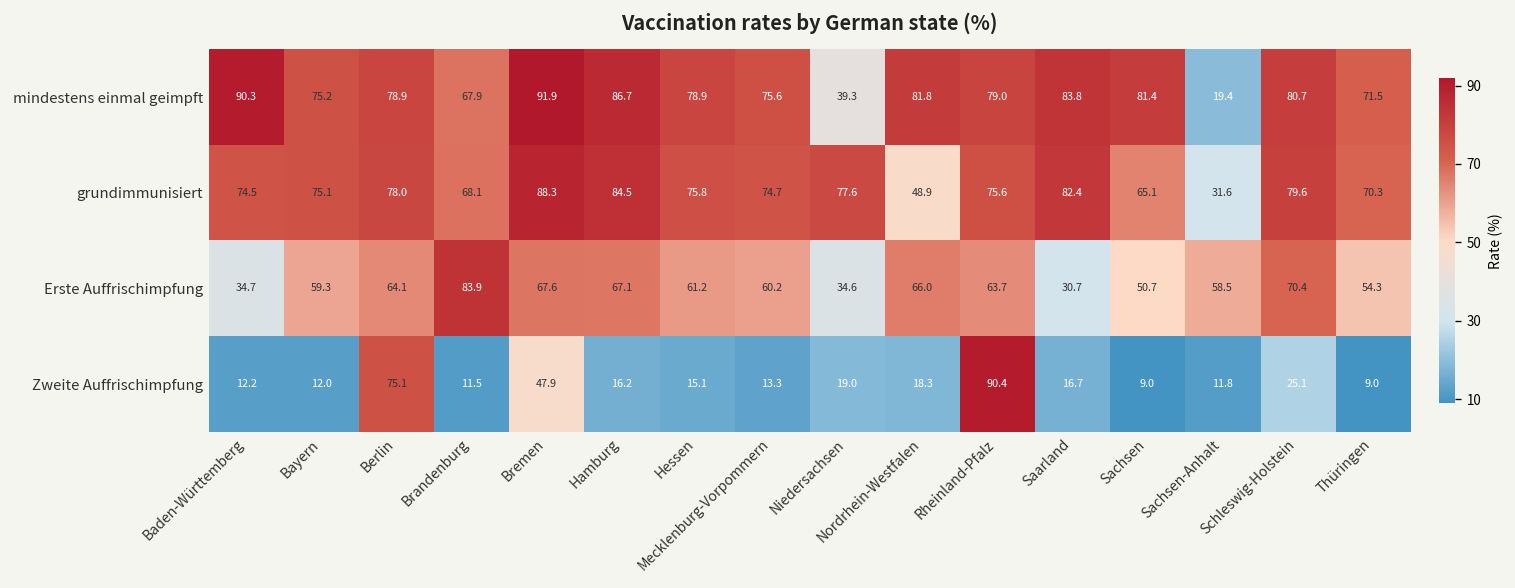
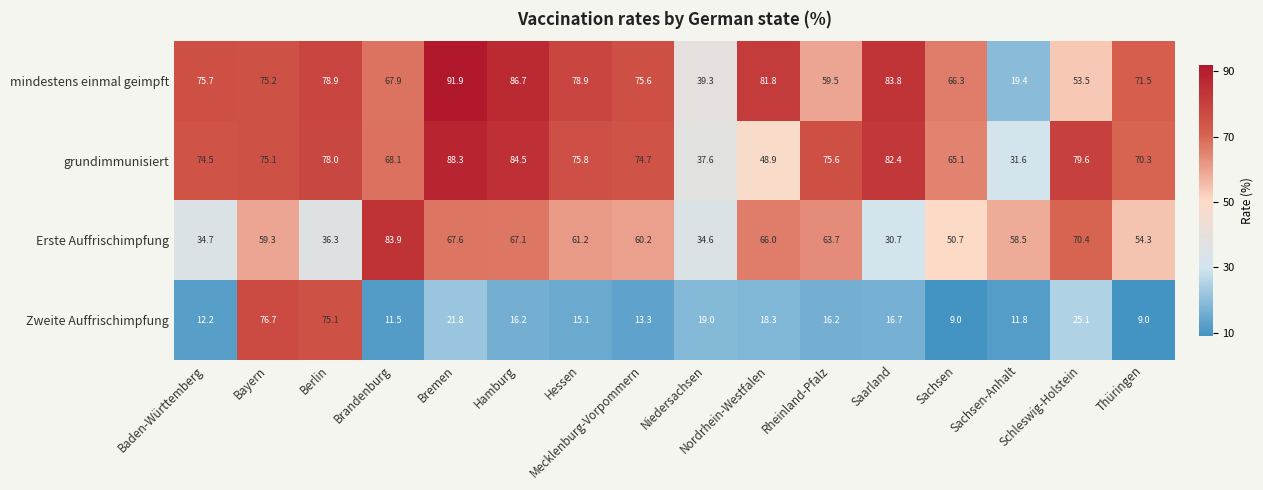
mindestens einmal geimpft, Baden-Württemberg: 90.3 -> 75.7
mindestens einmal geimpft, Rheinland-Pfalz: 79.0 -> 59.5
mindestens einmal geimpft, Sachsen: 81.4 -> 66.3
mindestens einmal geimpft, Schleswig-Holstein: 80.7 -> 53.5
grundimmunisiert, Niedersachsen: 77.6 -> 37.6
Erste Auffrischimpfung, Berlin: 64.1 -> 36.3
Zweite Auffrischimpfung, Bayern: 12.0 -> 76.7
Zweite Auffrischimpfung, Bremen: 47.9 -> 21.8
Zweite Auffrischimpfung, Rheinland-Pfalz: 90.4 -> 16.2
